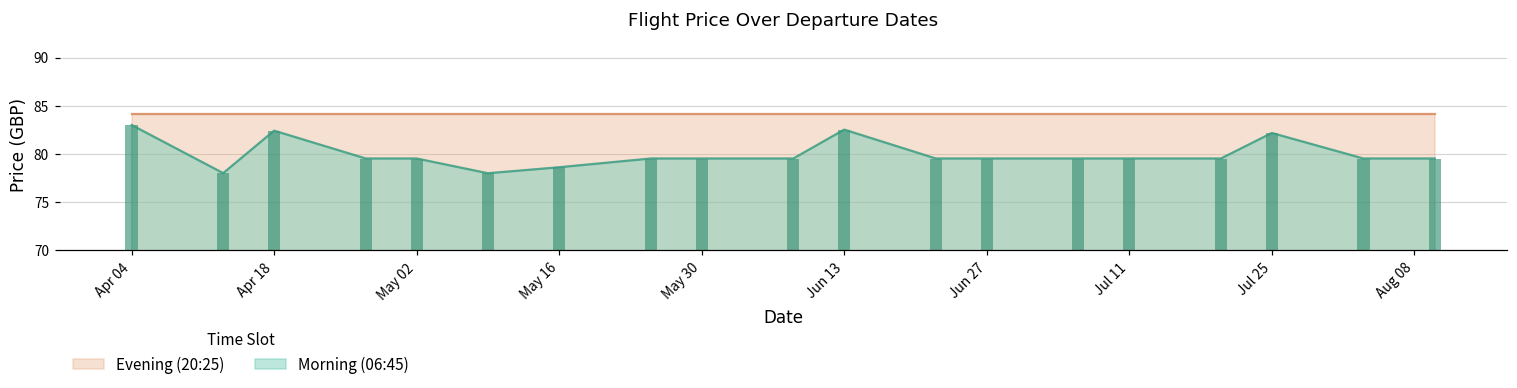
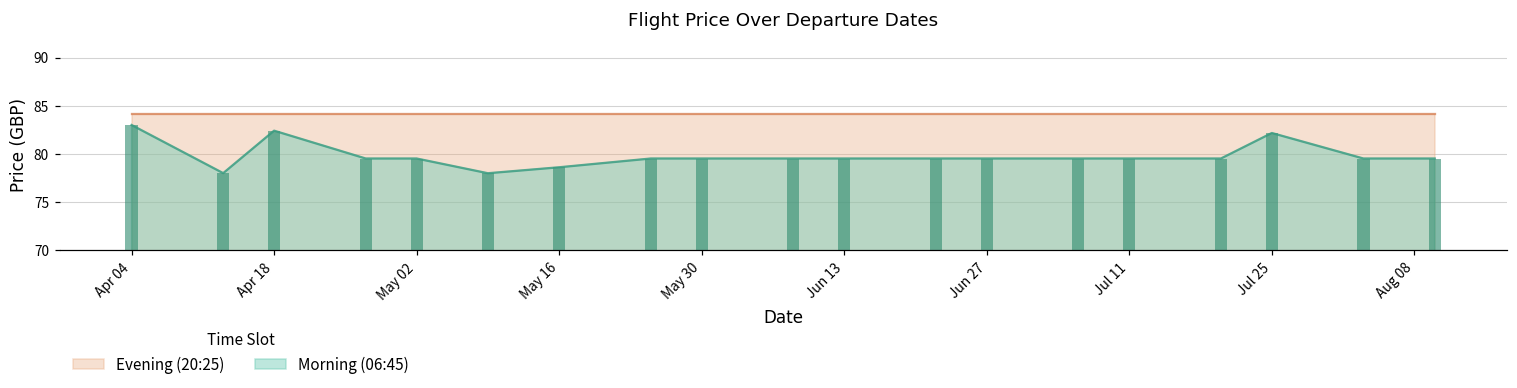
Morning (06:45), Jun 13: 83 -> 80
